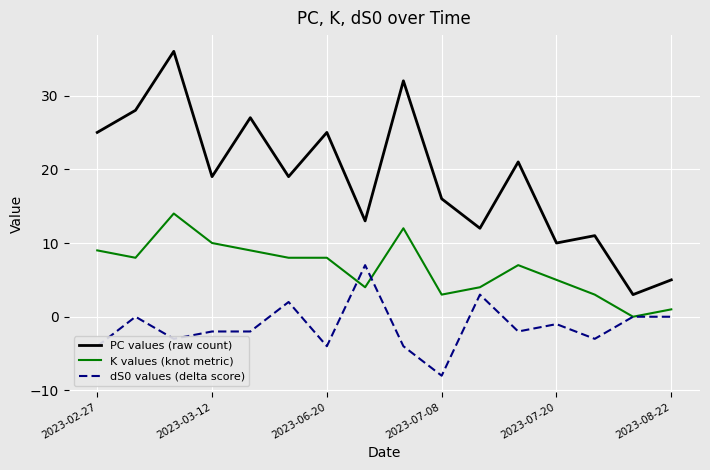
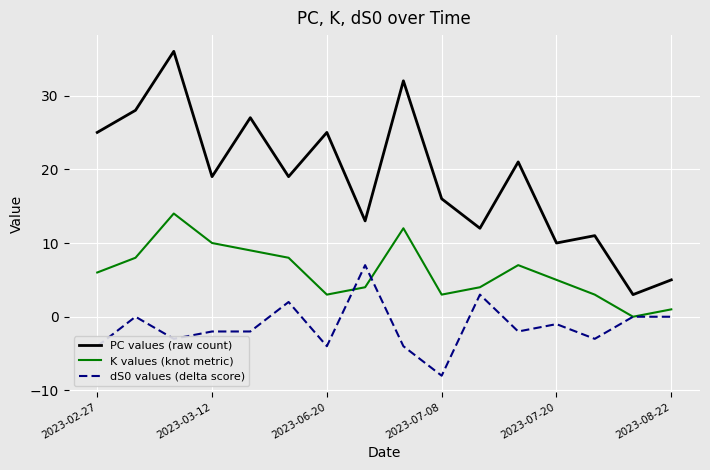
K values (knot metric), 2023-02-27: 9 -> 6
K values (knot metric), 2023-06-20: 8 -> 3
